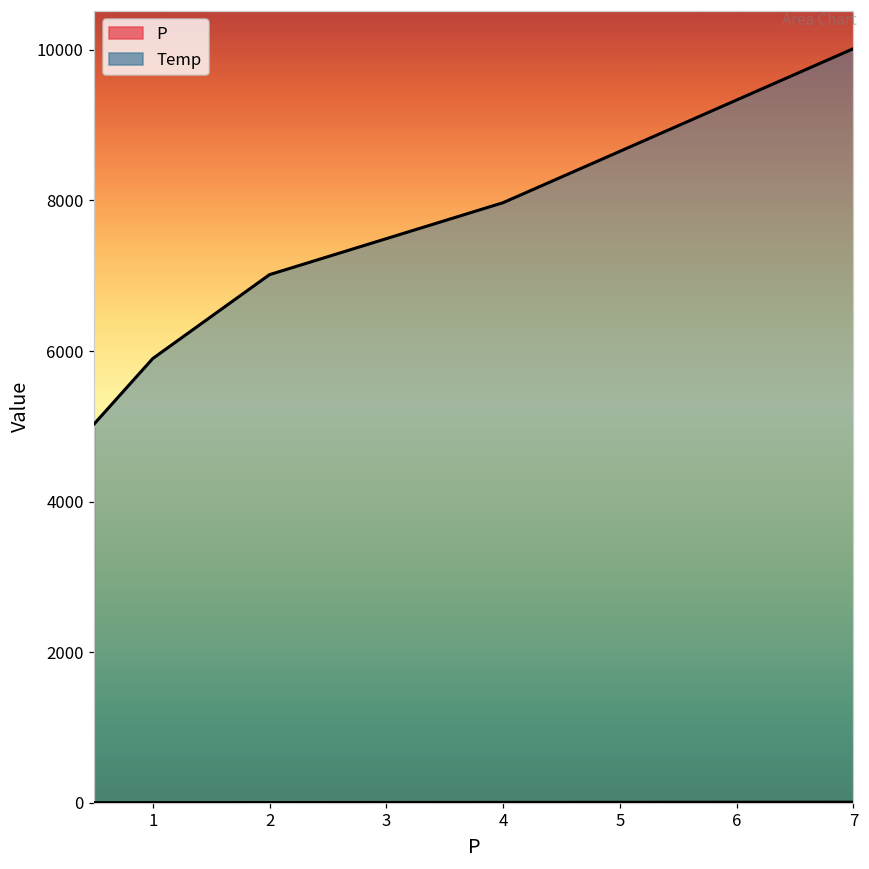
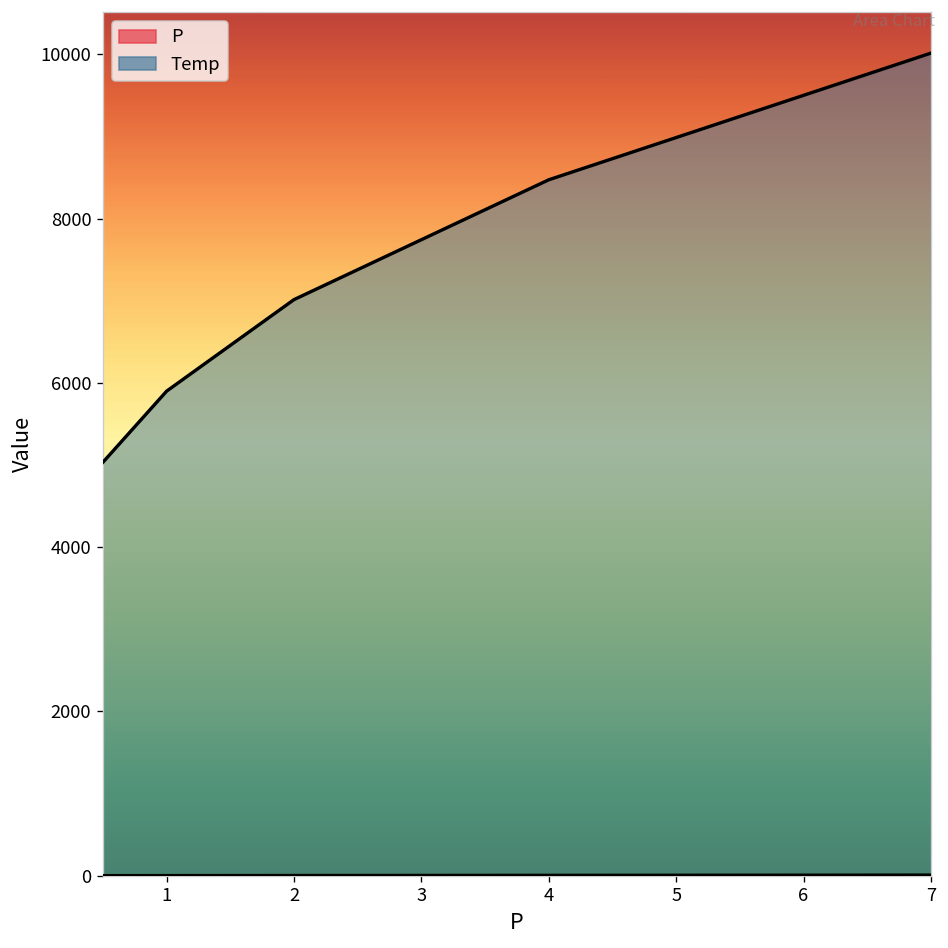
Temp, 4: 8000 -> 8500
